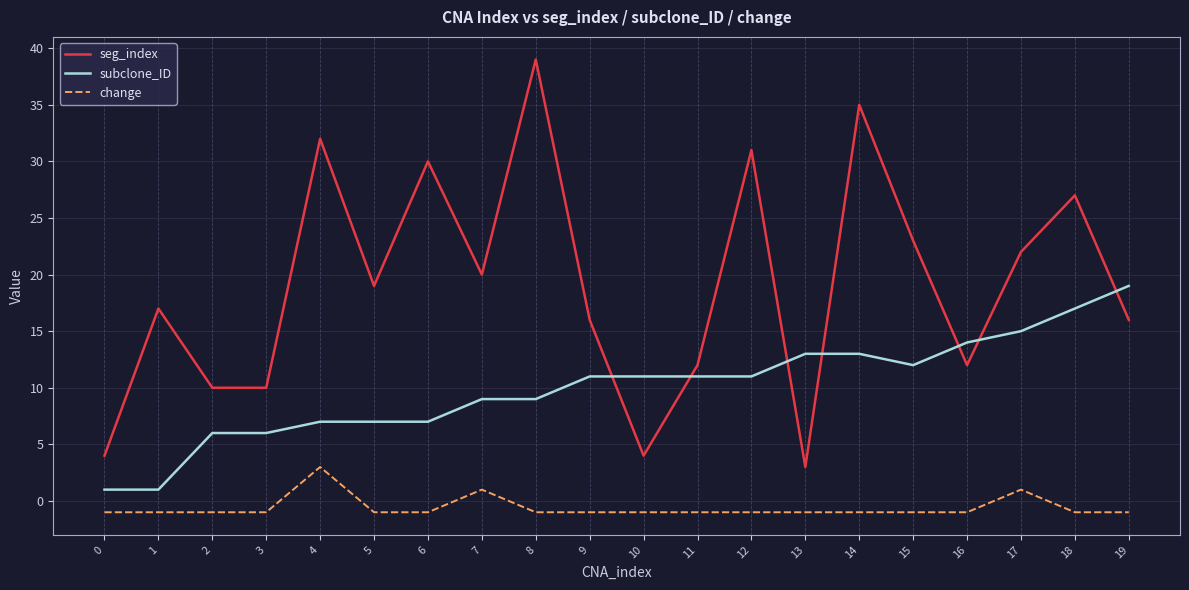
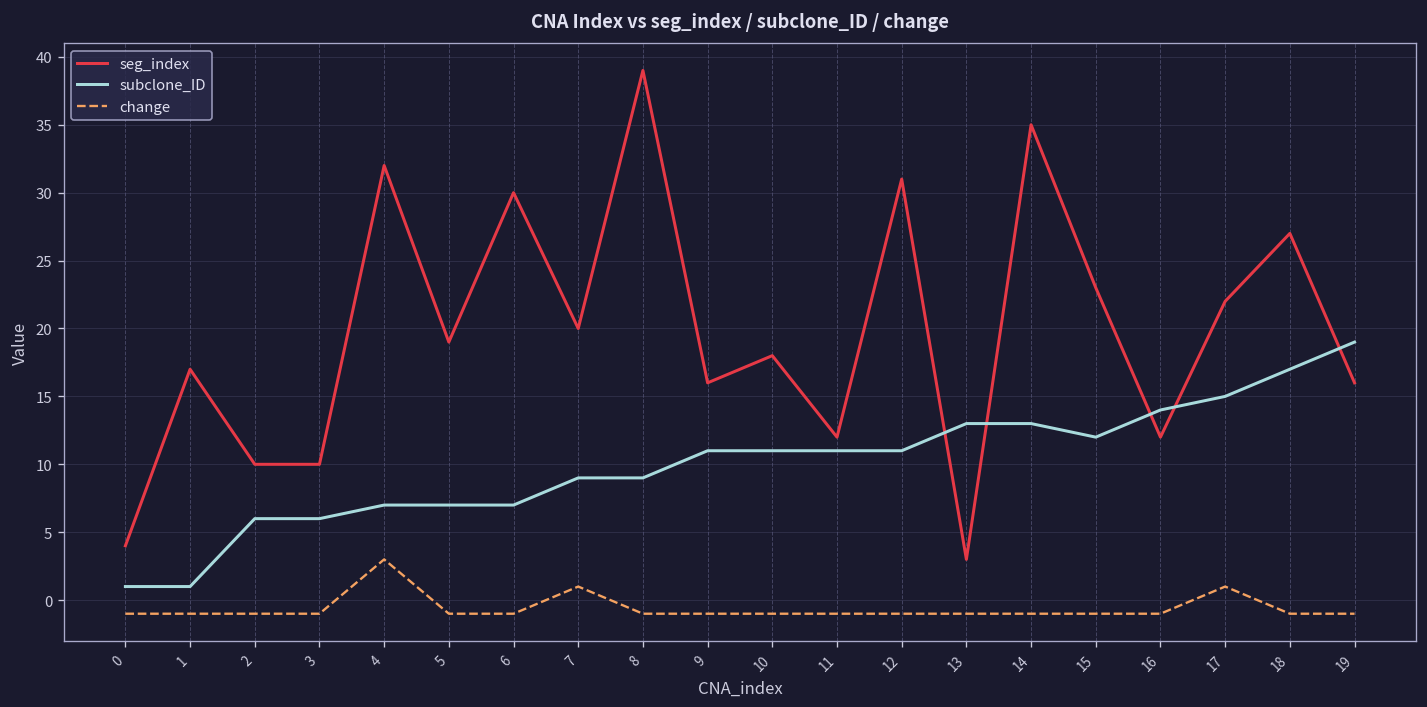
seg_index, 10: 4 -> 18
